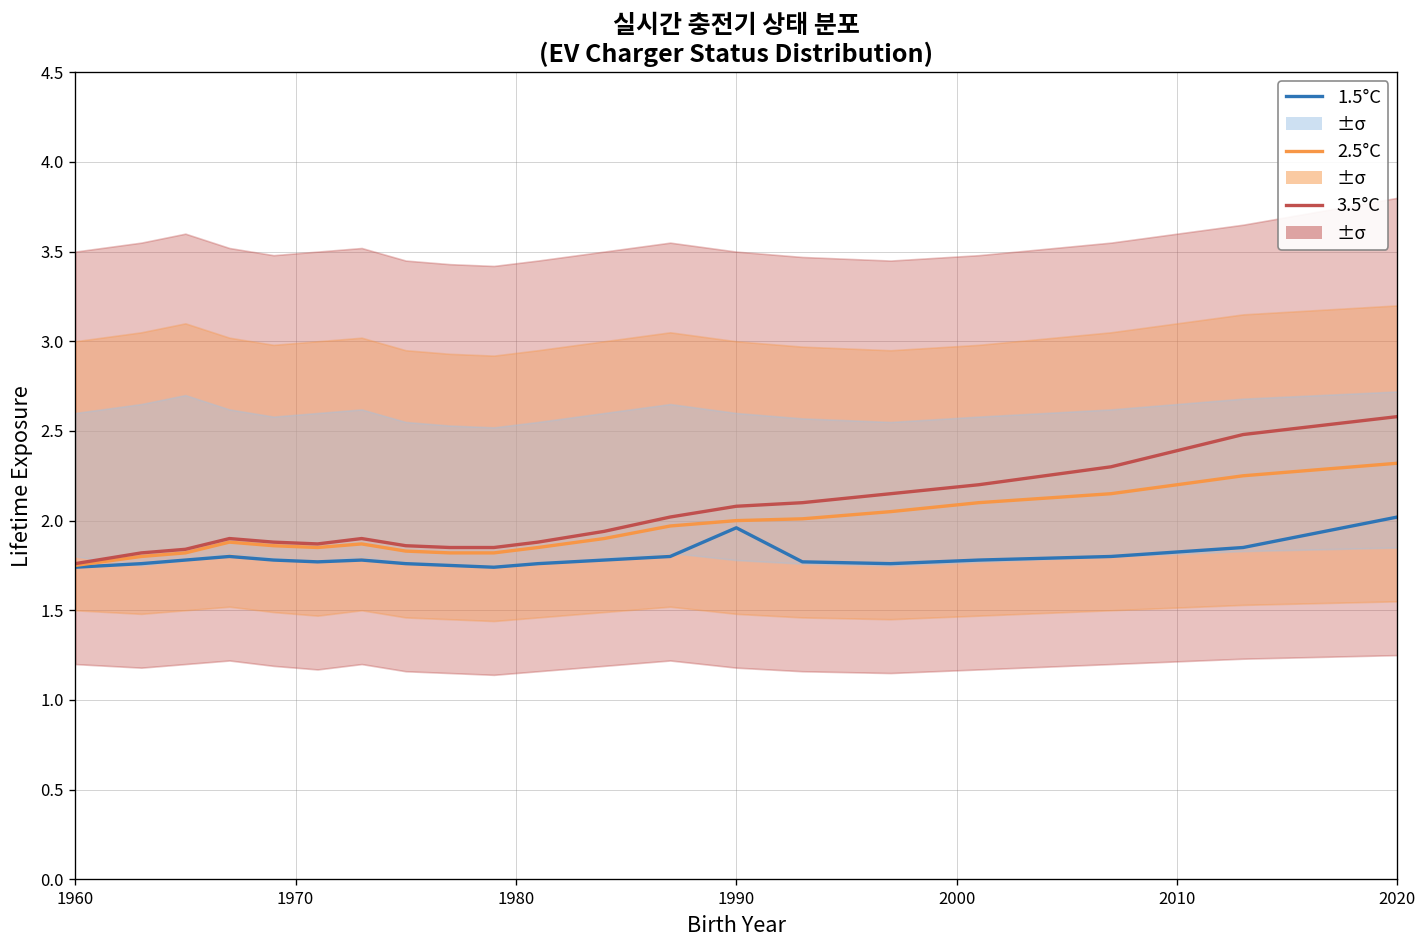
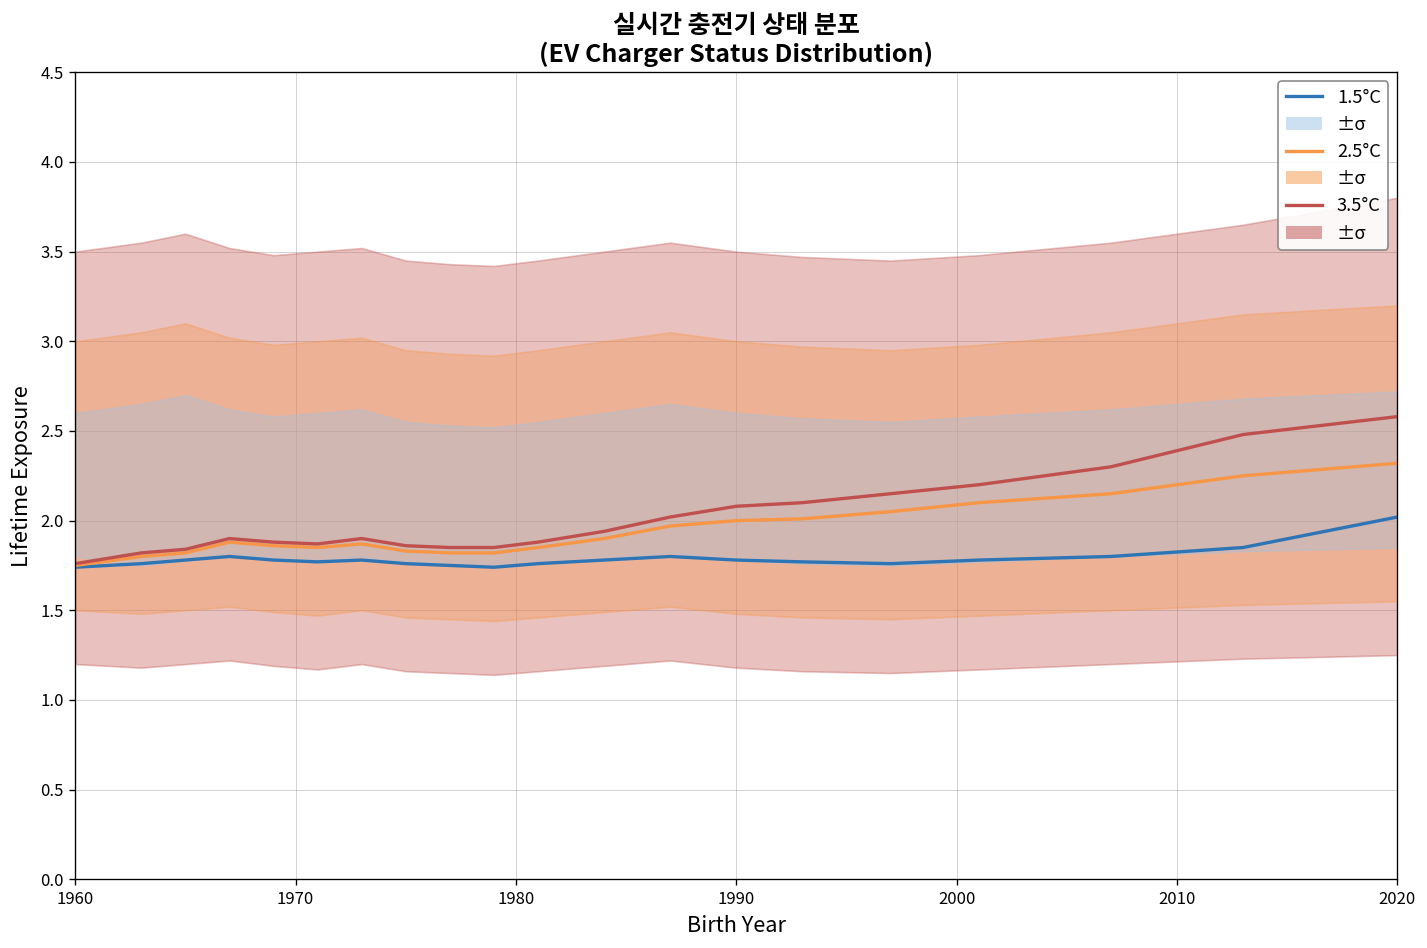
1.5°C, 1990: 1.96 -> 1.78
